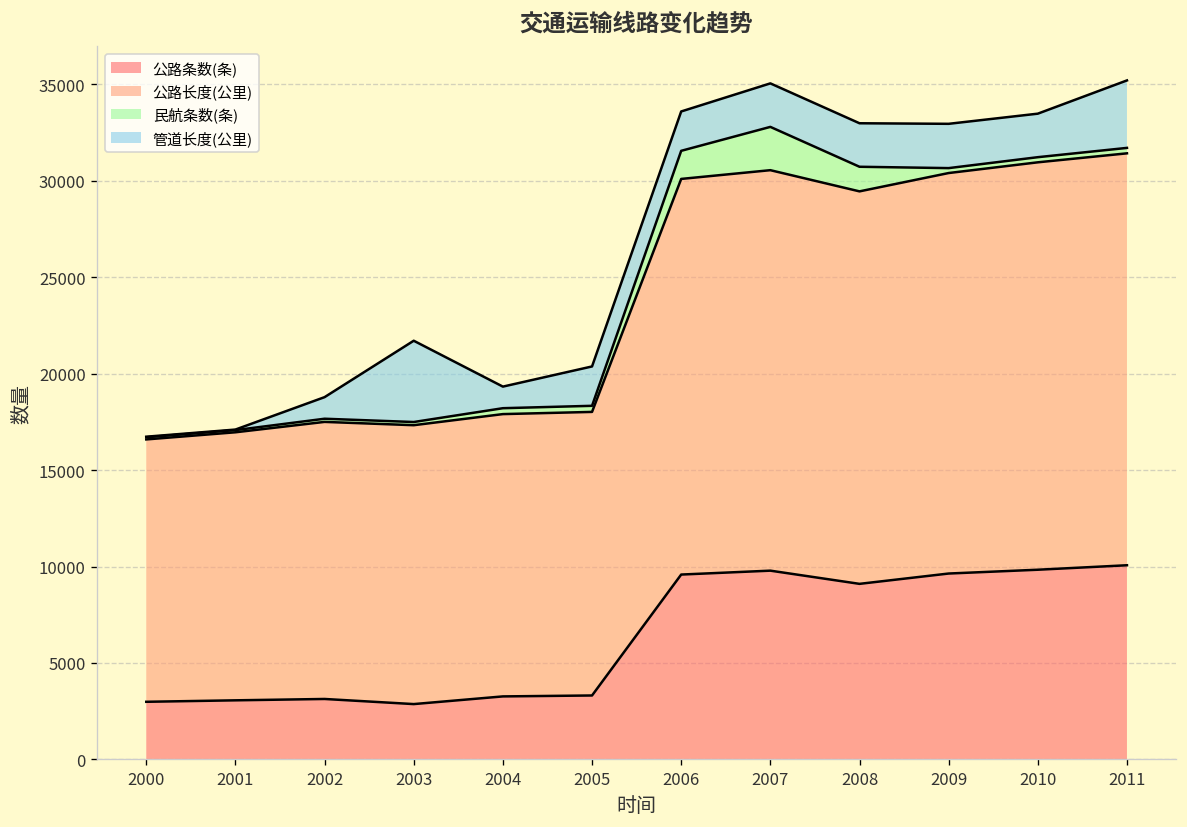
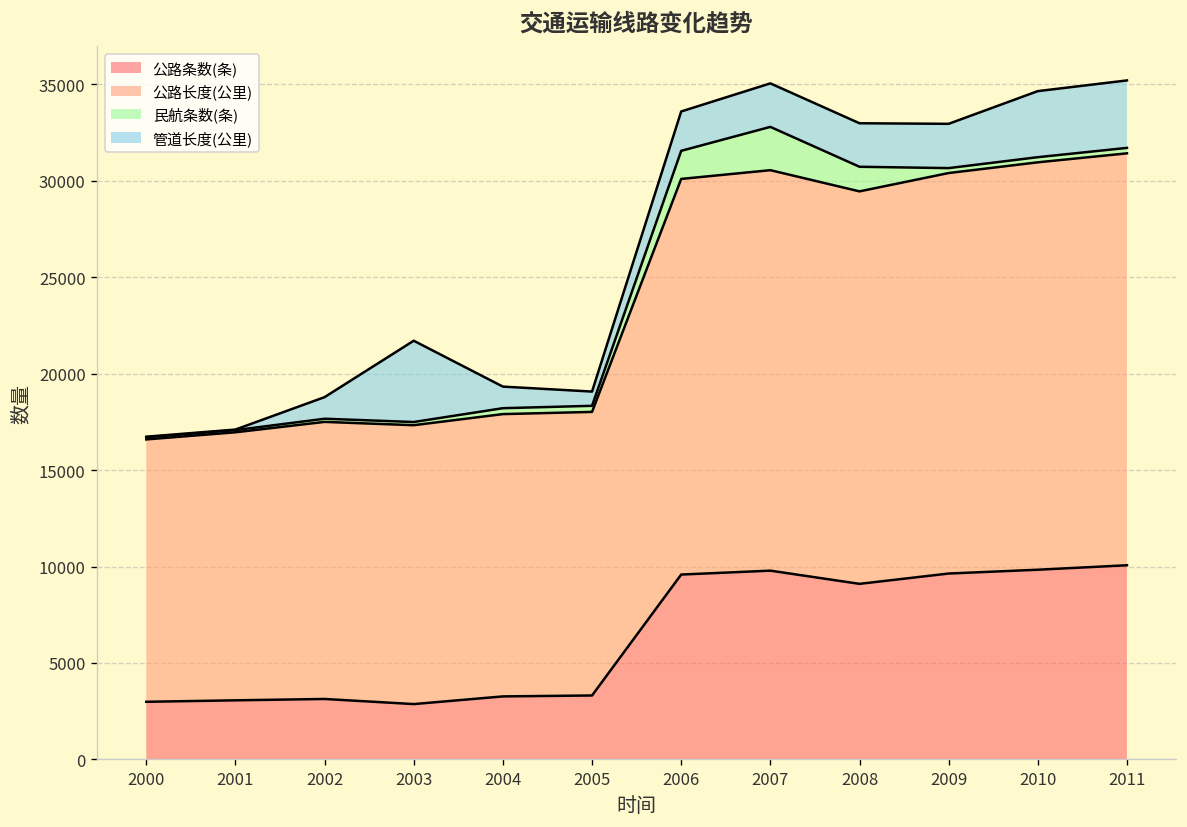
管道长度(公里), 2005: 2000 -> 700
管道长度(公里), 2010: 2300 -> 3400
